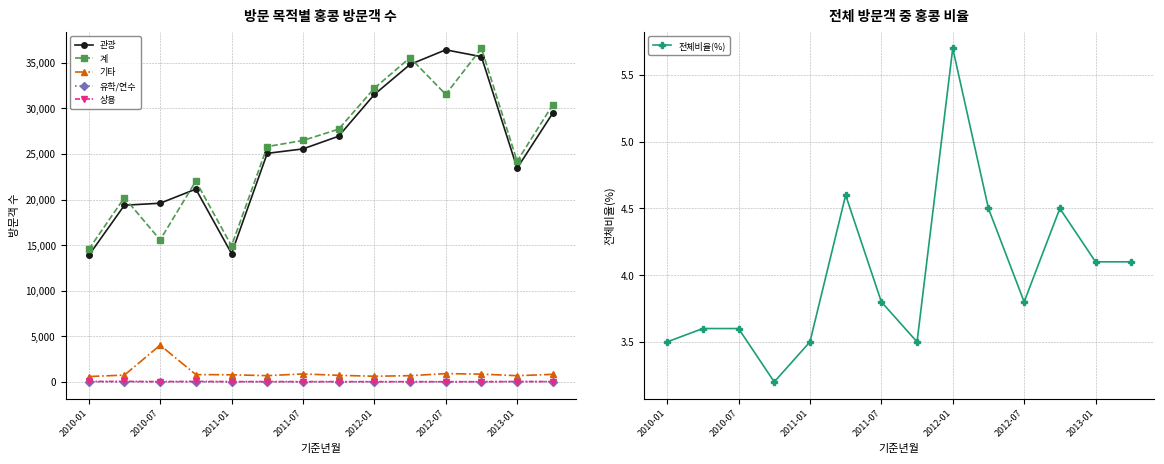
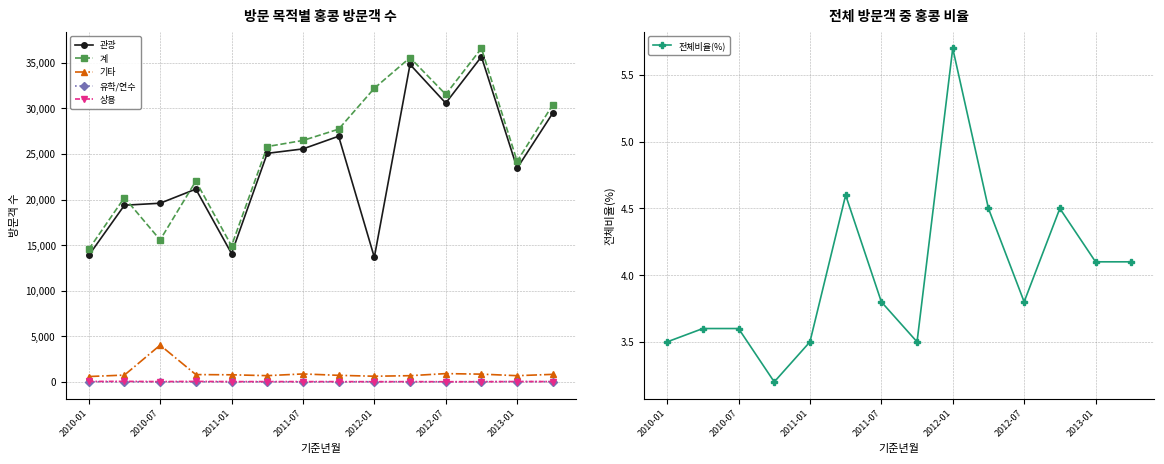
방문 목적별 홍콩 방문객 수, 관광, 2012-01: 32,000 -> 14,000
방문 목적별 홍콩 방문객 수, 관광, 2012-07: 36,000 -> 31,000
